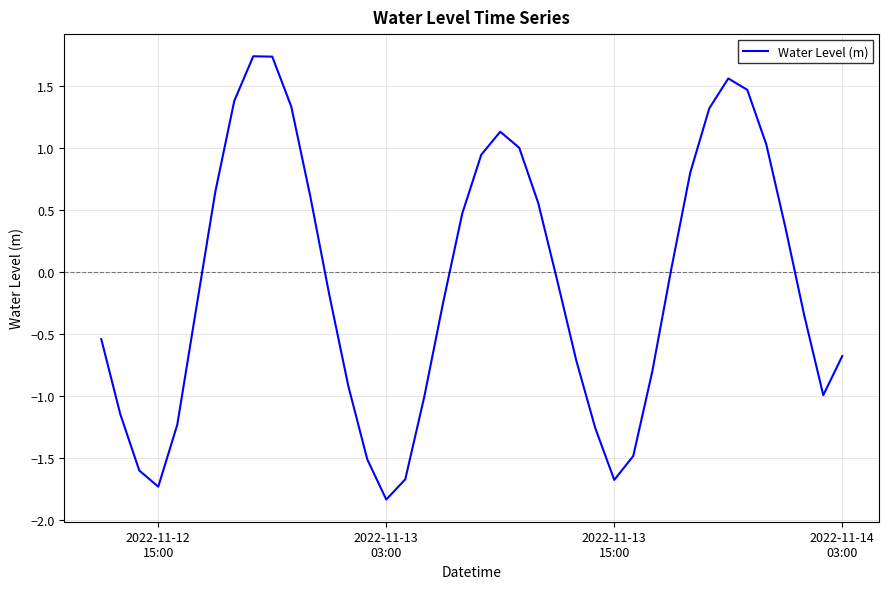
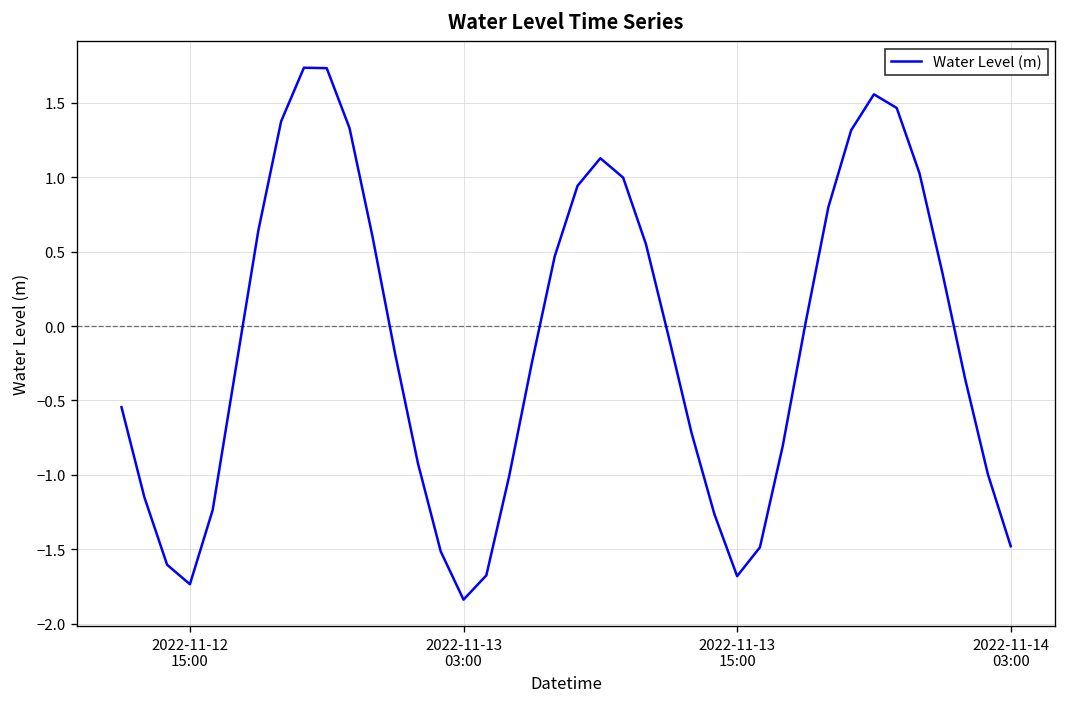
2022-11-14 03:00: -0.68 -> -1.48
